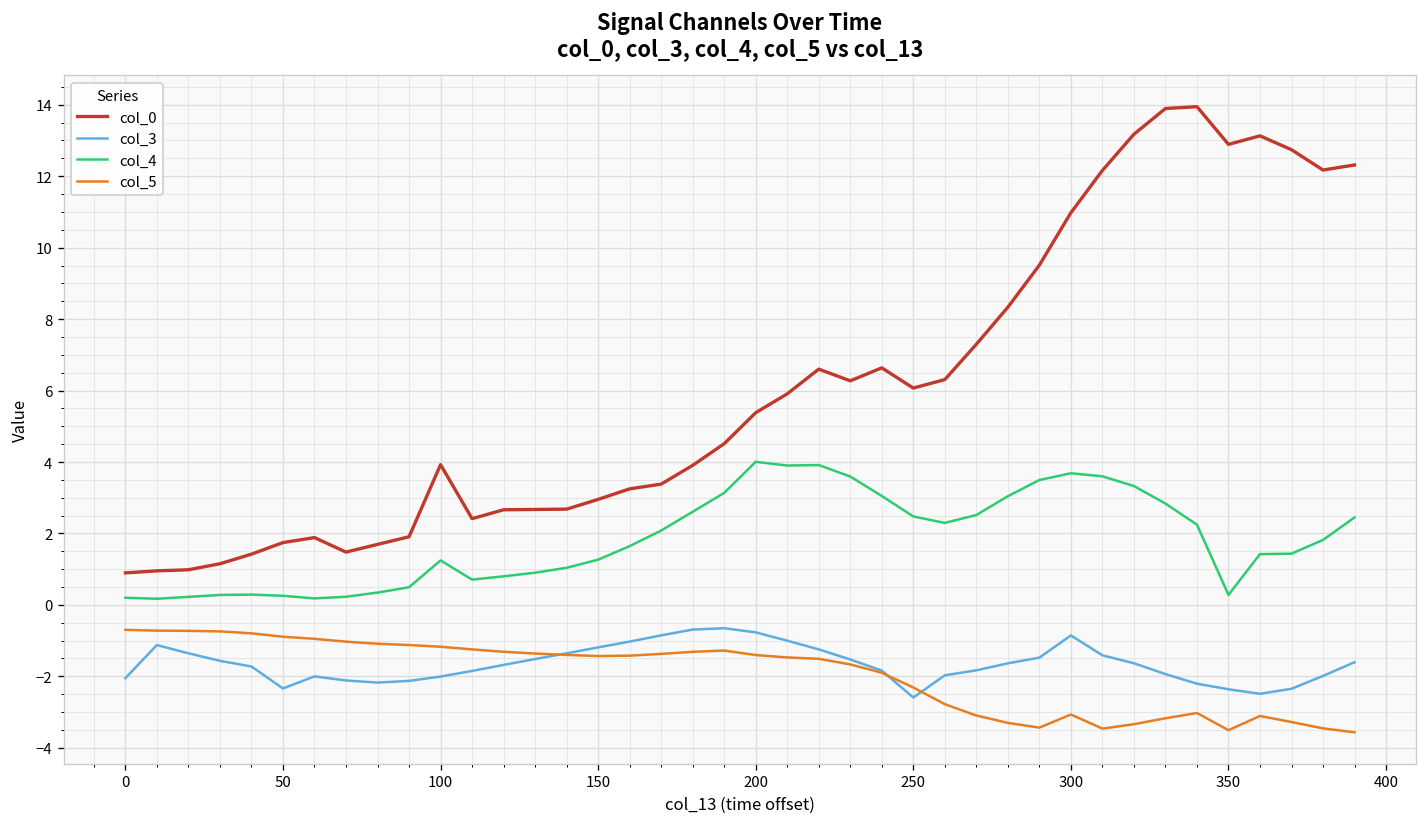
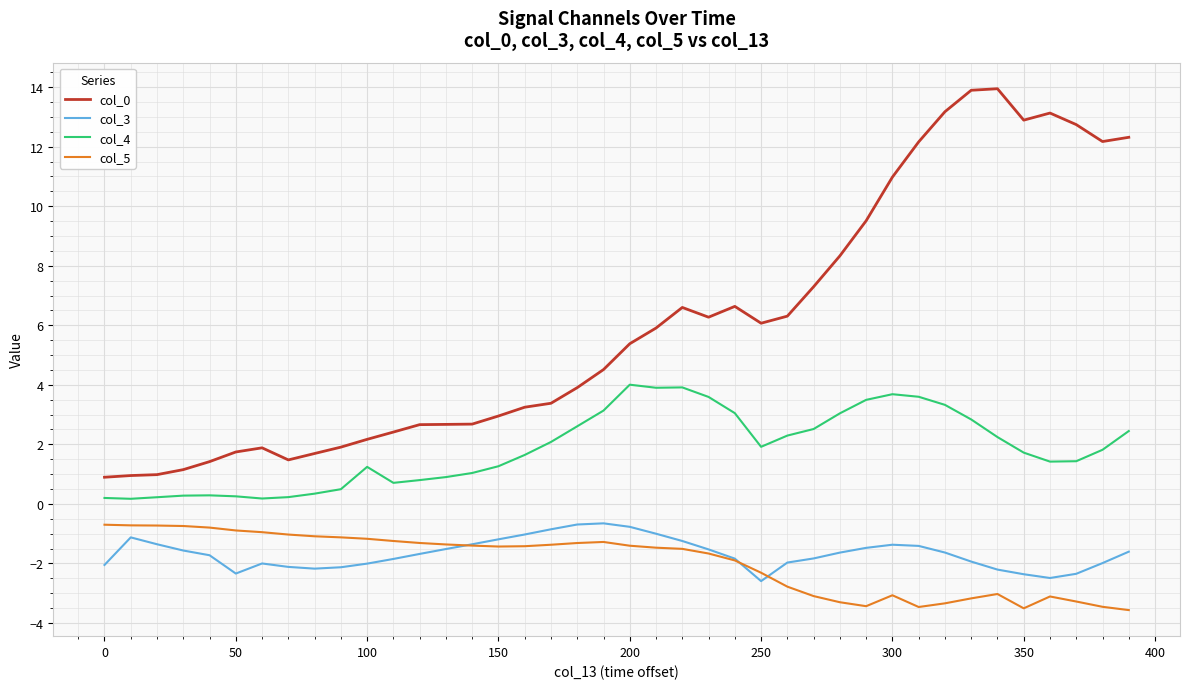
col_0, 100: 3.9 -> 2.2
col_4, 250: 2.5 -> 1.9
col_3, 300: -0.9 -> -1.4
col_4, 350: 0.3 -> 1.7
